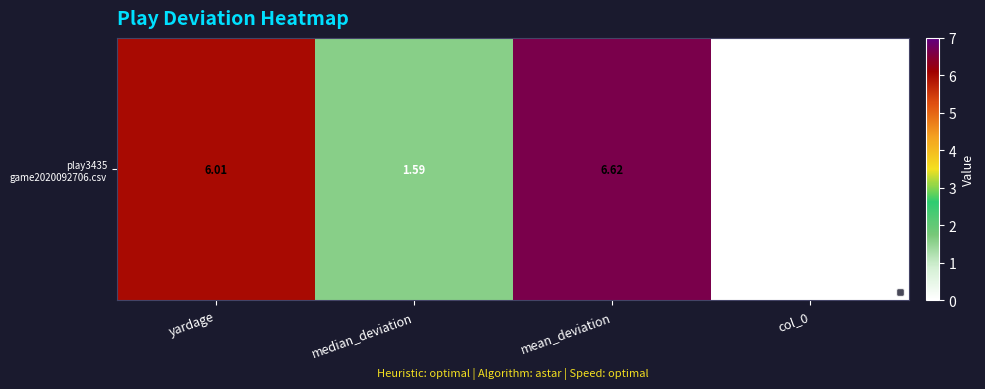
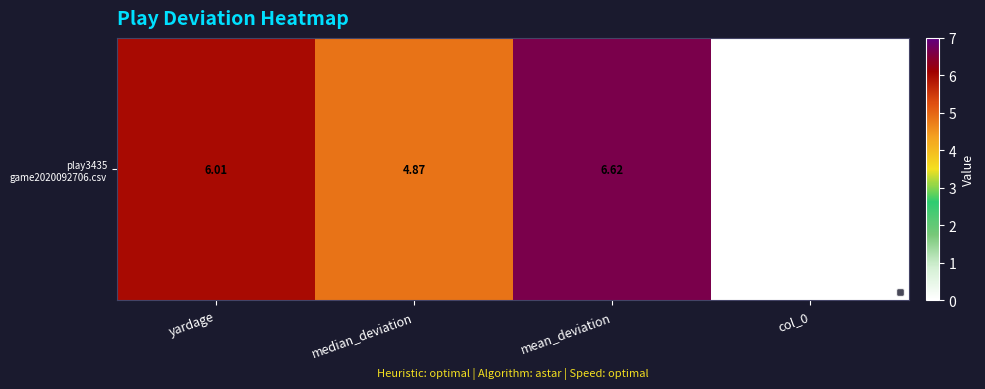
play3435 game2020092706.csv, median_deviation: 1.59 -> 4.87
